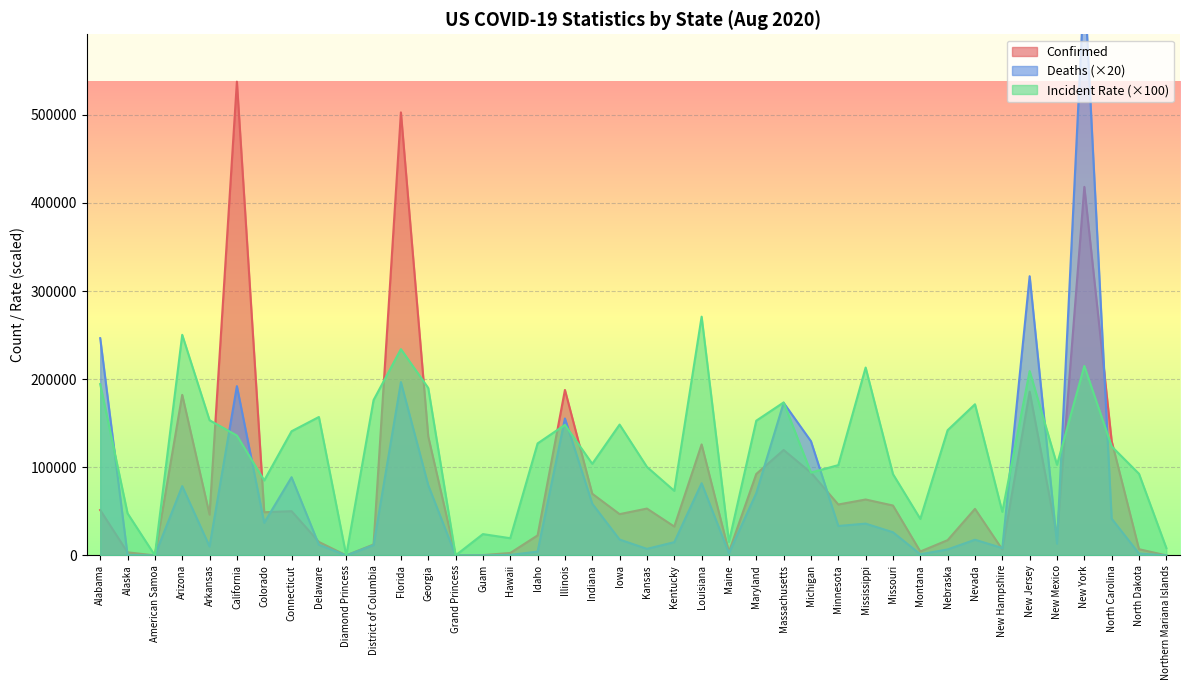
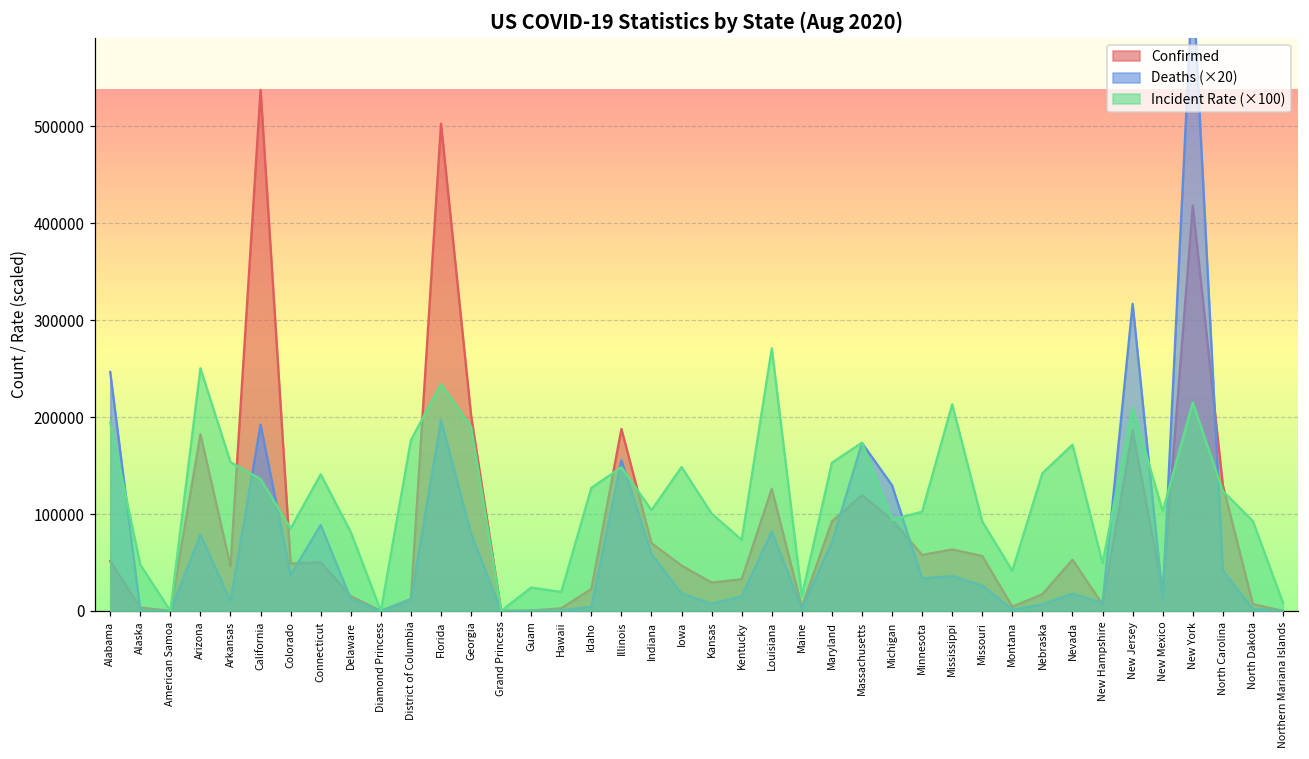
Incident Rate (×100), Delaware: 160000 -> 80000
Confirmed, Georgia: 130000 -> 200000
Confirmed, Kansas: 50000 -> 30000
